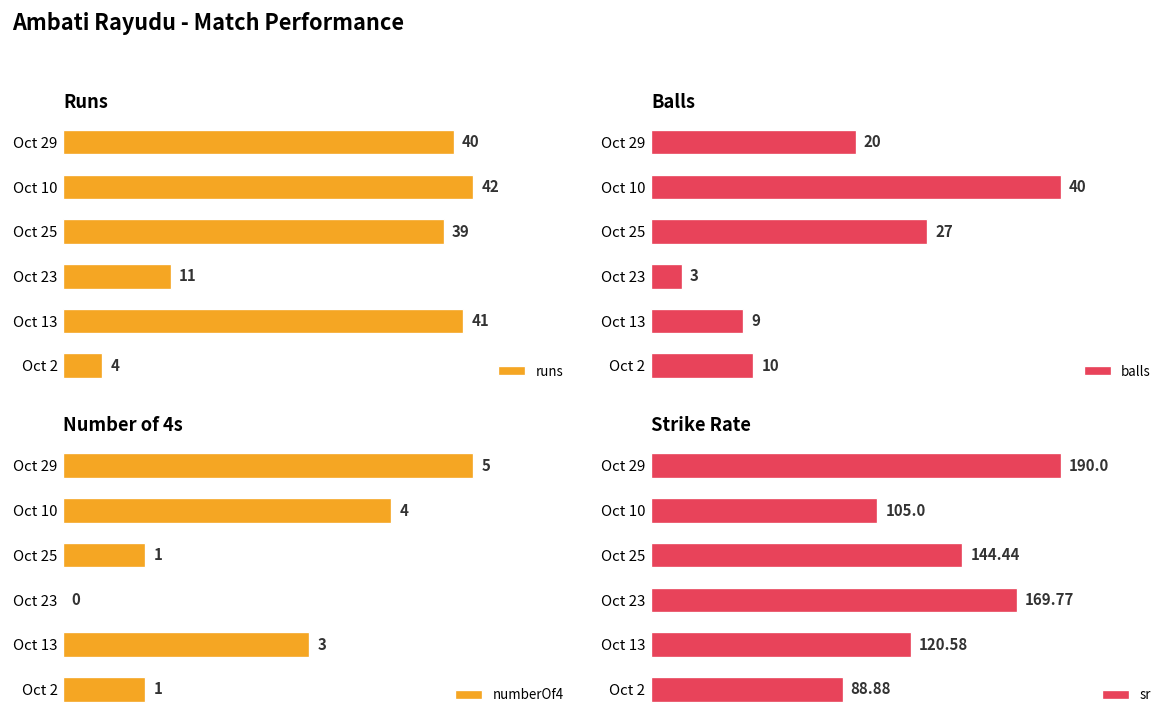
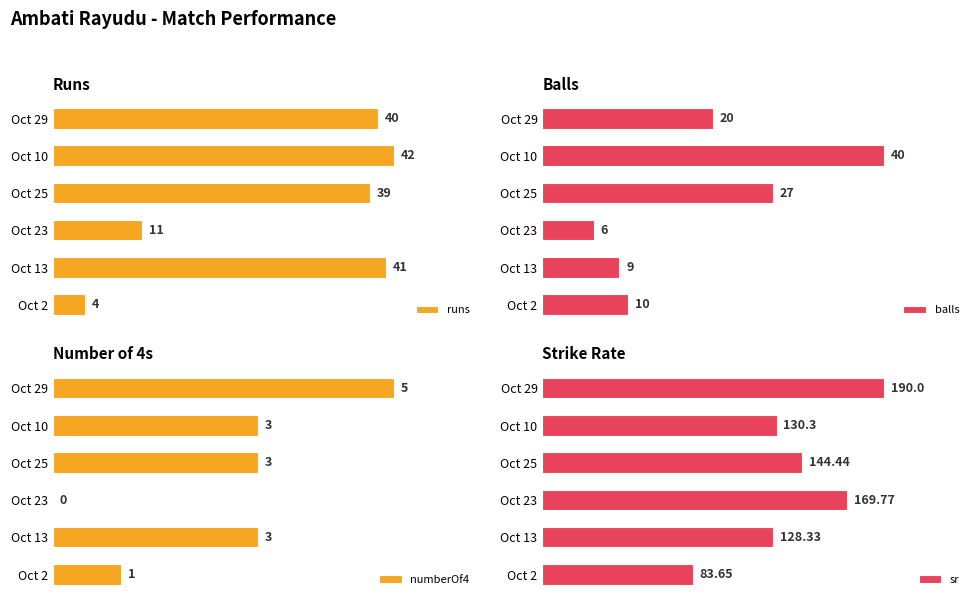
Balls, Oct 23: 3 -> 6
Number of 4s, Oct 10: 4 -> 3
Number of 4s, Oct 25: 1 -> 3
Strike Rate, Oct 10: 105.0 -> 130.3
Strike Rate, Oct 13: 120.58 -> 128.33
Strike Rate, Oct 2: 88.88 -> 83.65
